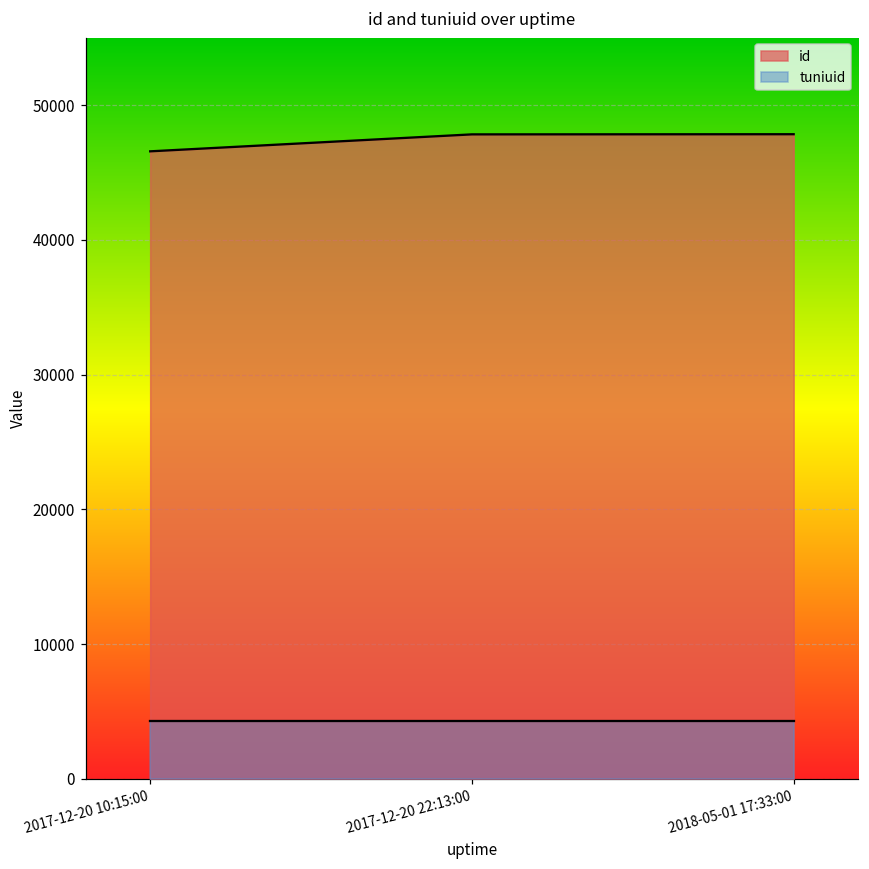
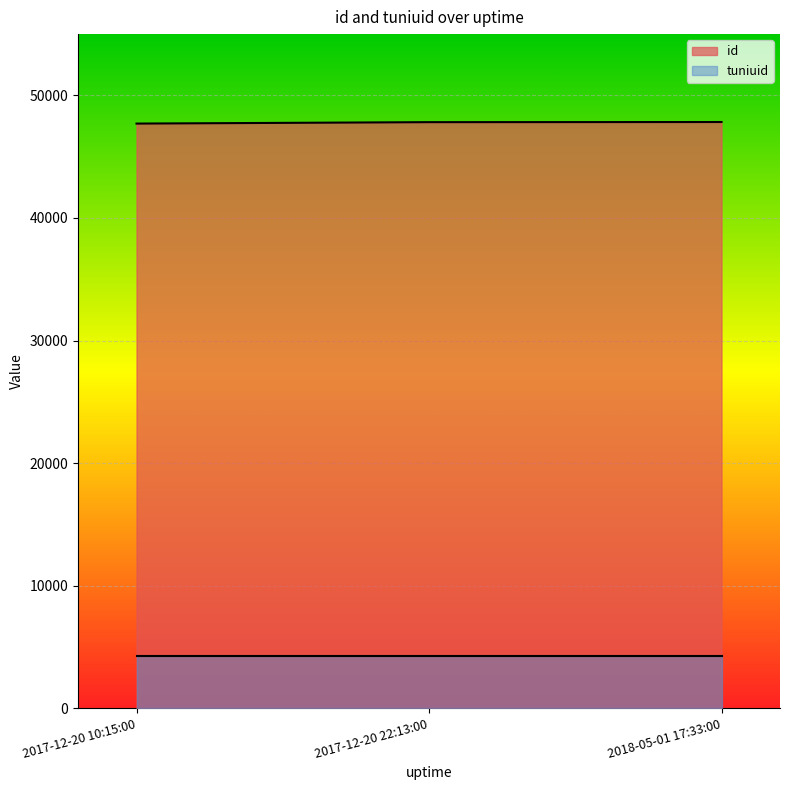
id, 2017-12-20 10:15:00: 46600 -> 47700
